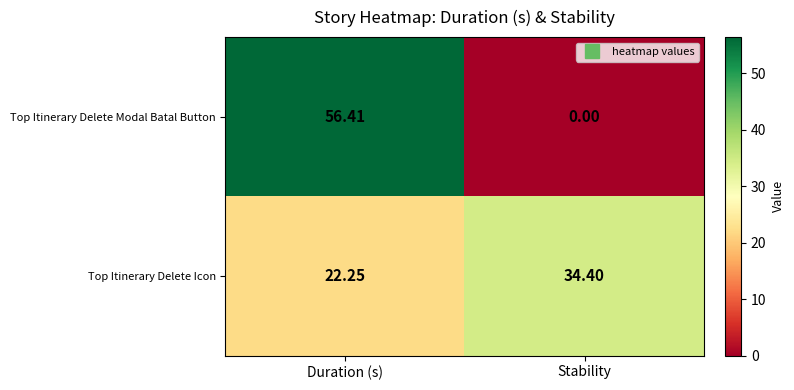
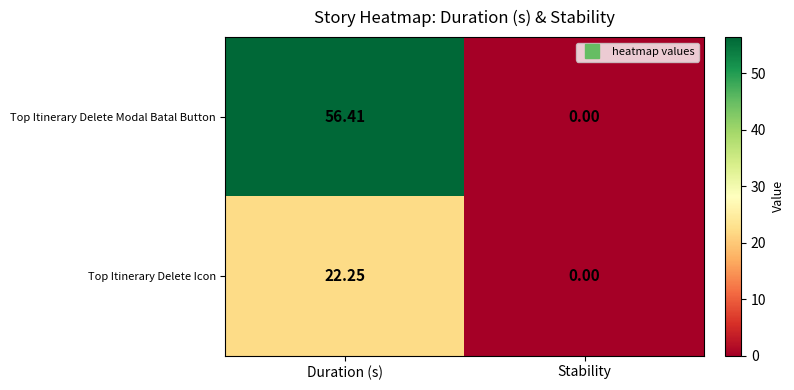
Top Itinerary Delete Icon, Stability: 34.40 -> 0.00
